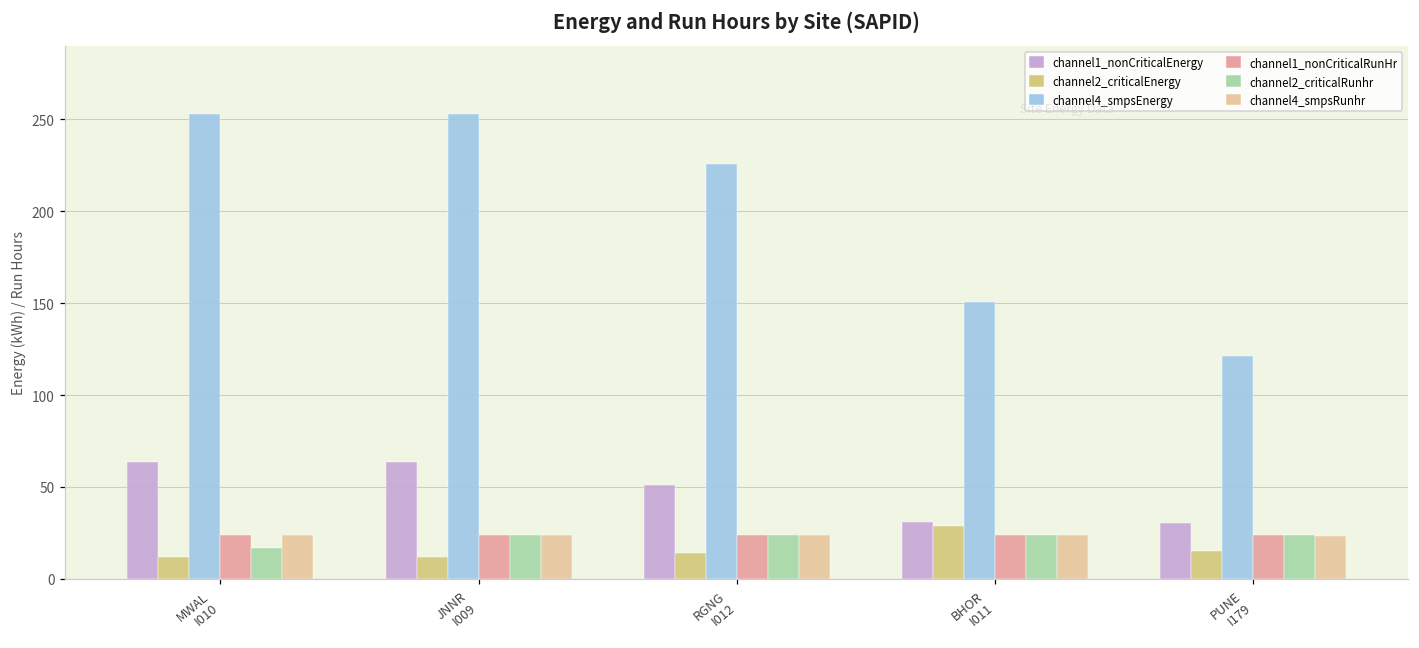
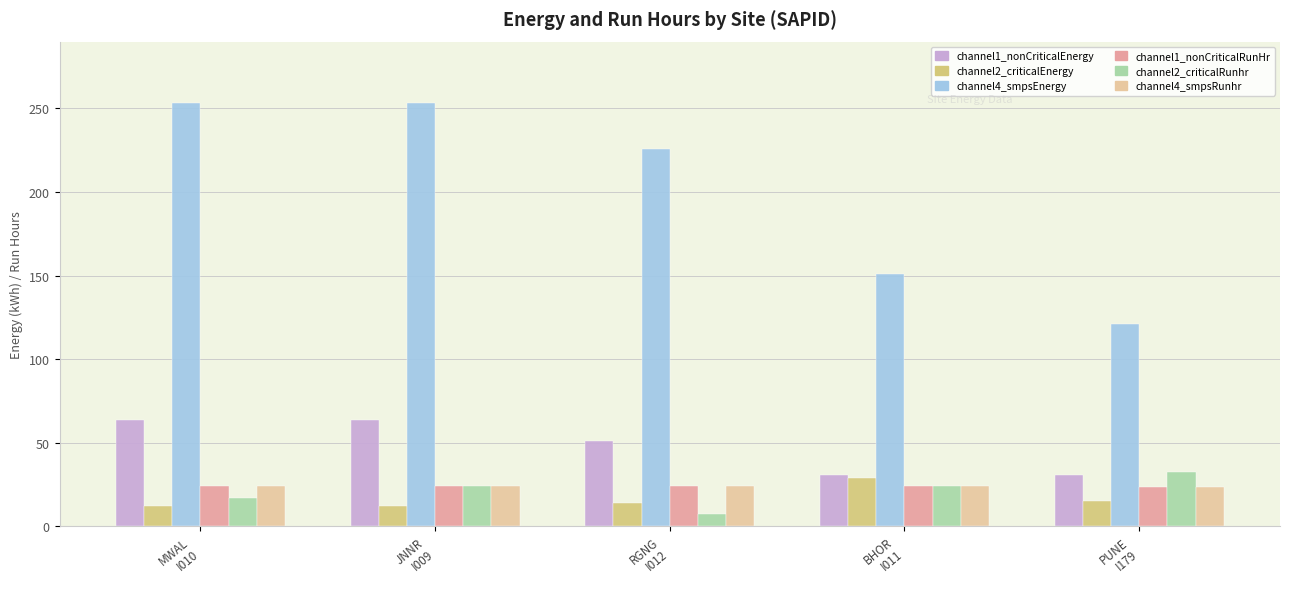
channel2_criticalRunhr, RGNG I012: 24 -> 7
channel2_criticalRunhr, PUNE I179: 24 -> 33
